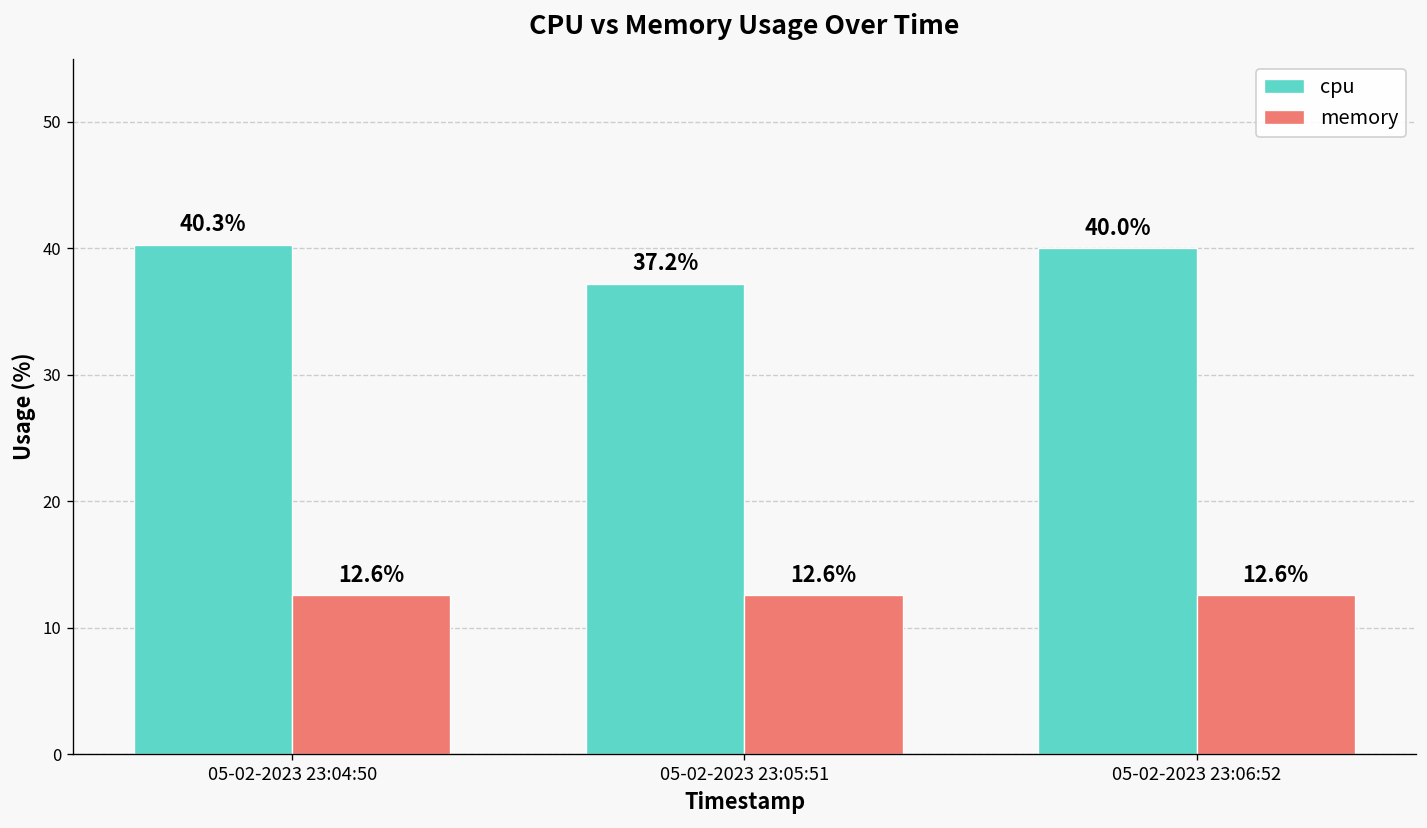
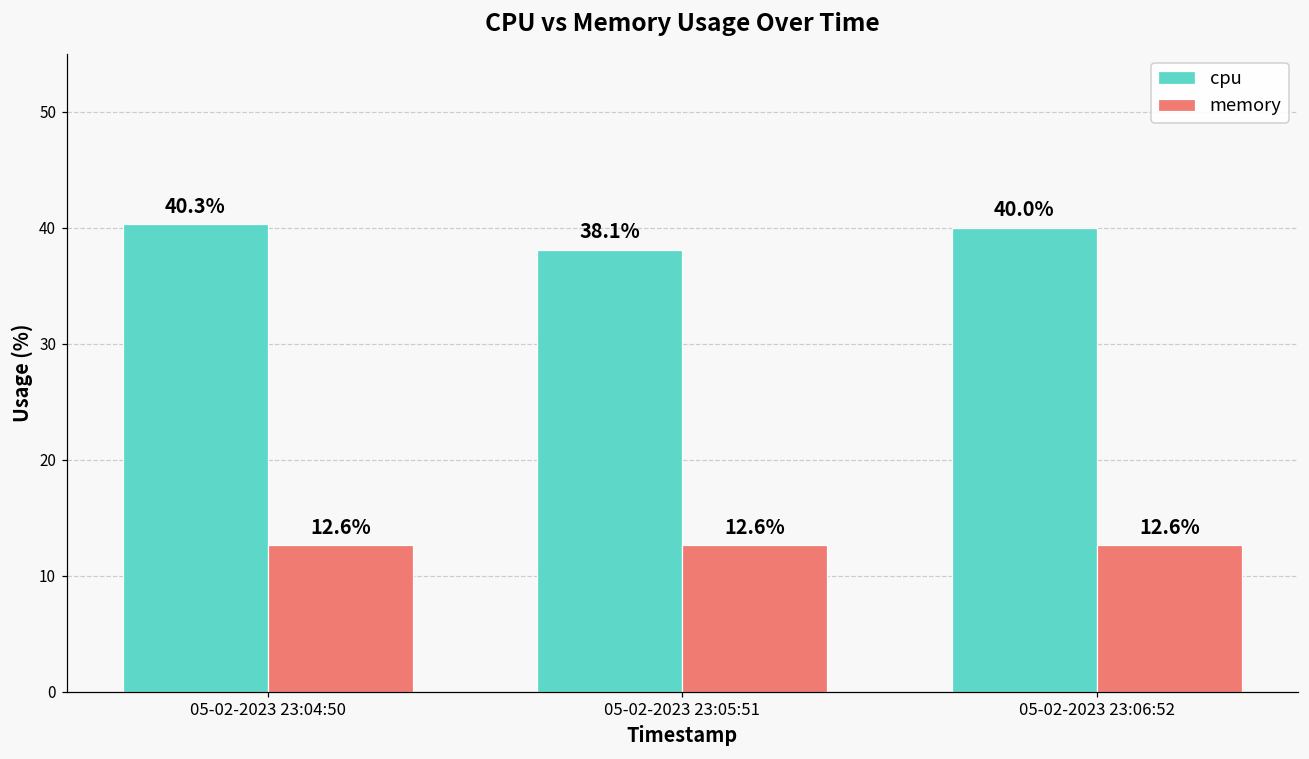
cpu, 05-02-2023 23:05:51: 37.2% -> 38.1%
